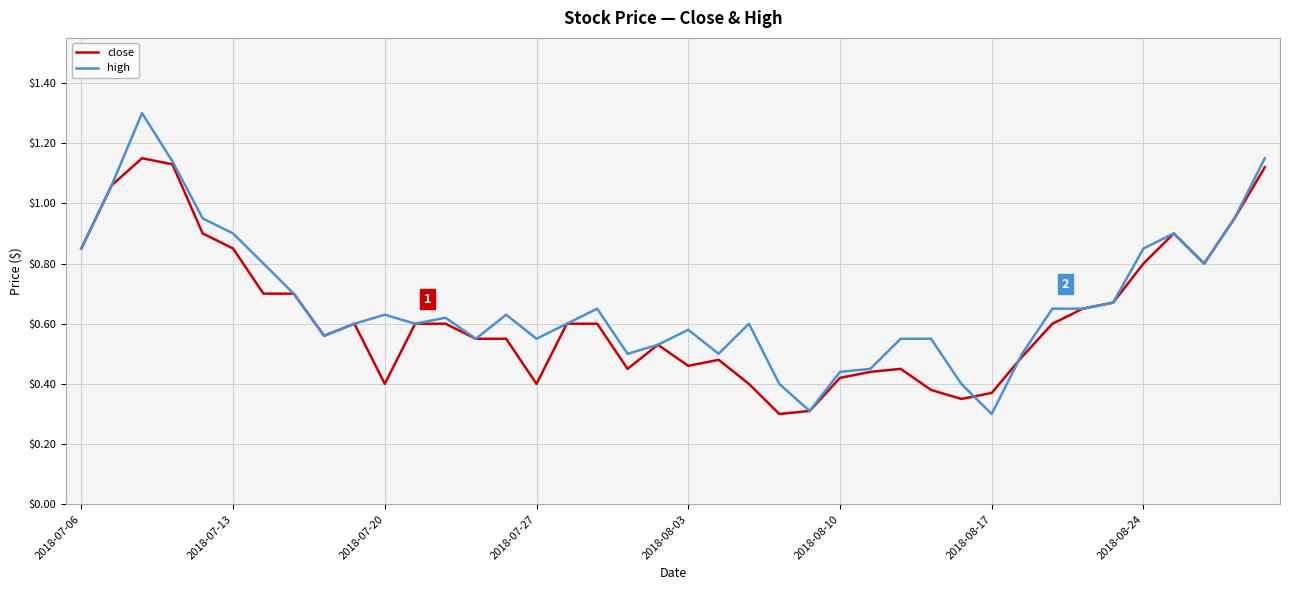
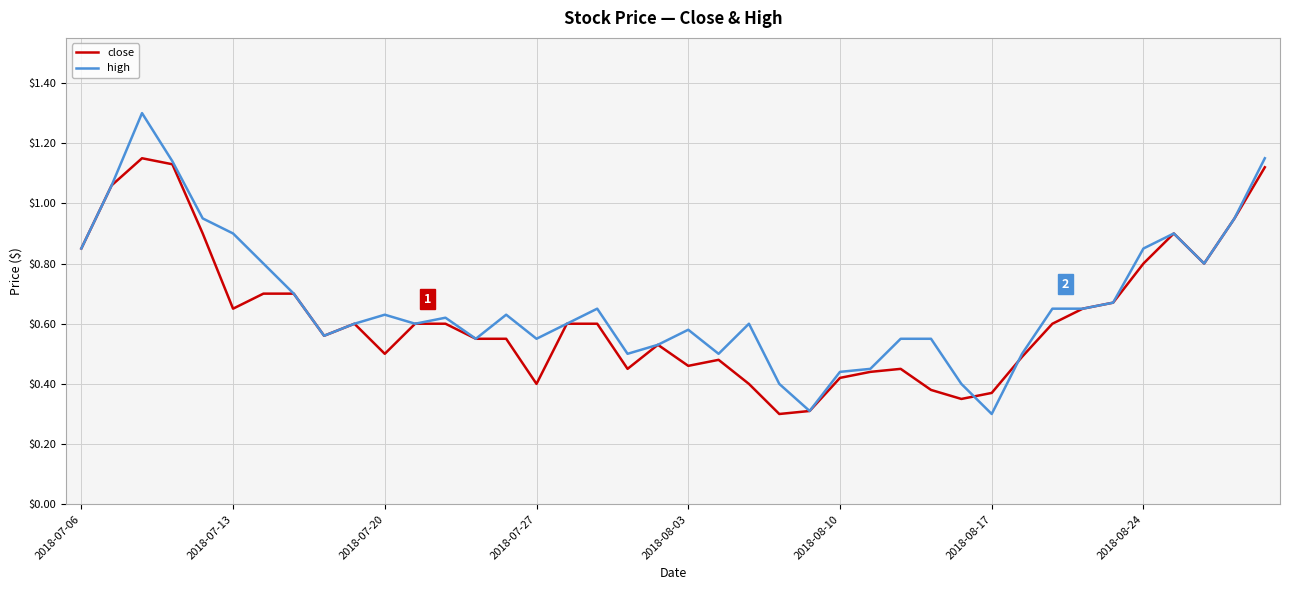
close, 2018-07-13: $0.85 -> $0.65
close, 2018-07-20: $0.4 -> $0.5
